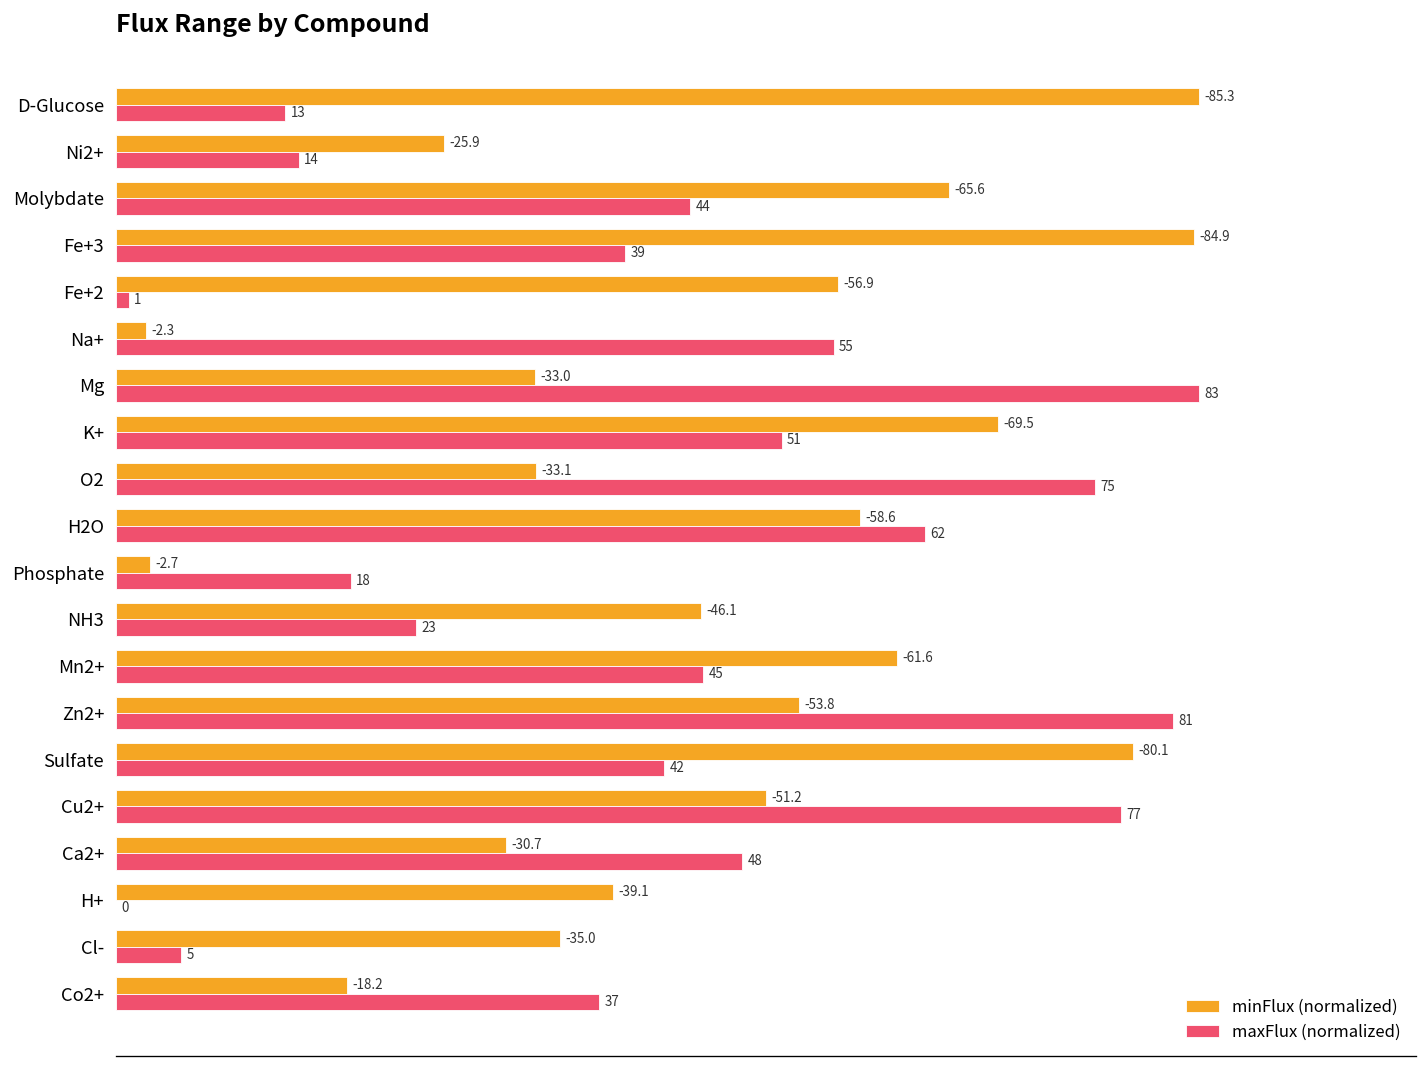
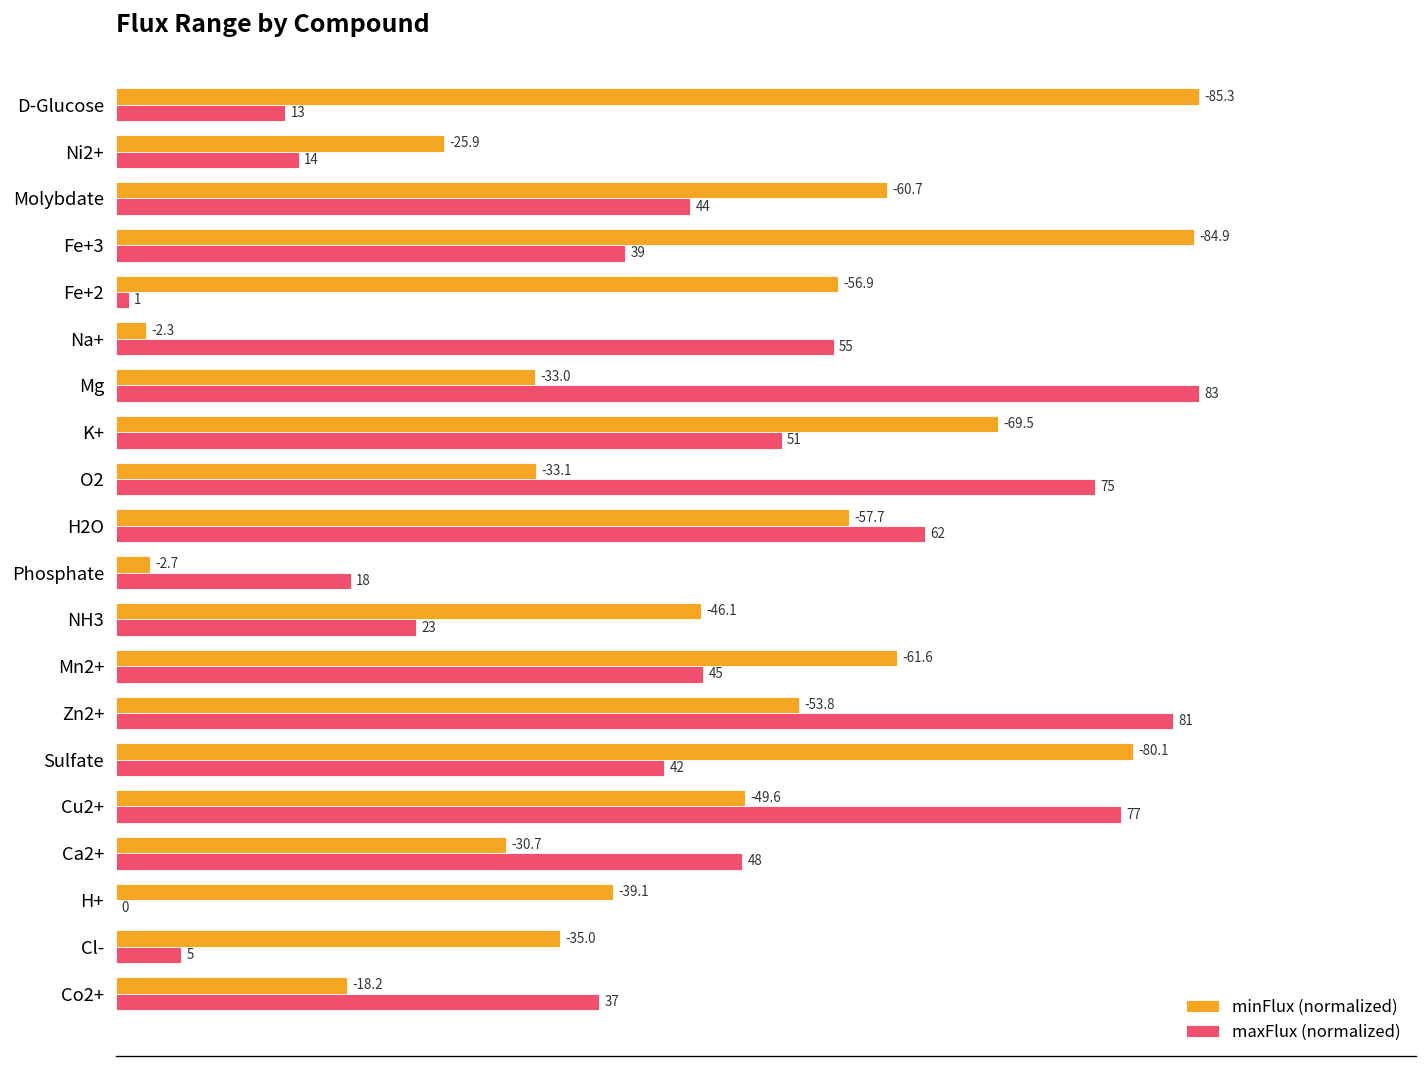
minFlux (normalized), Molybdate: -65.6 -> -60.7
minFlux (normalized), H2O: -58.6 -> -57.7
minFlux (normalized), Cu2+: -51.2 -> -49.6
